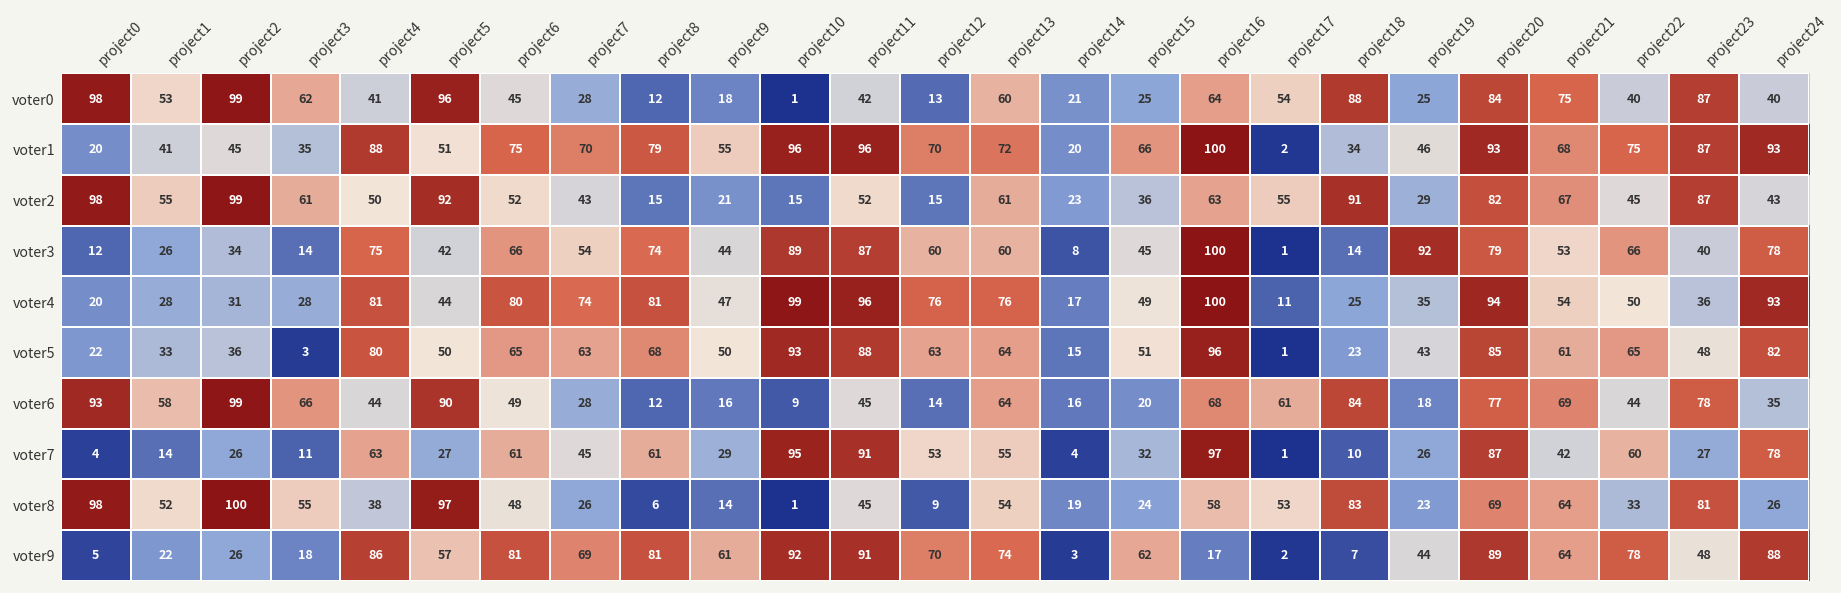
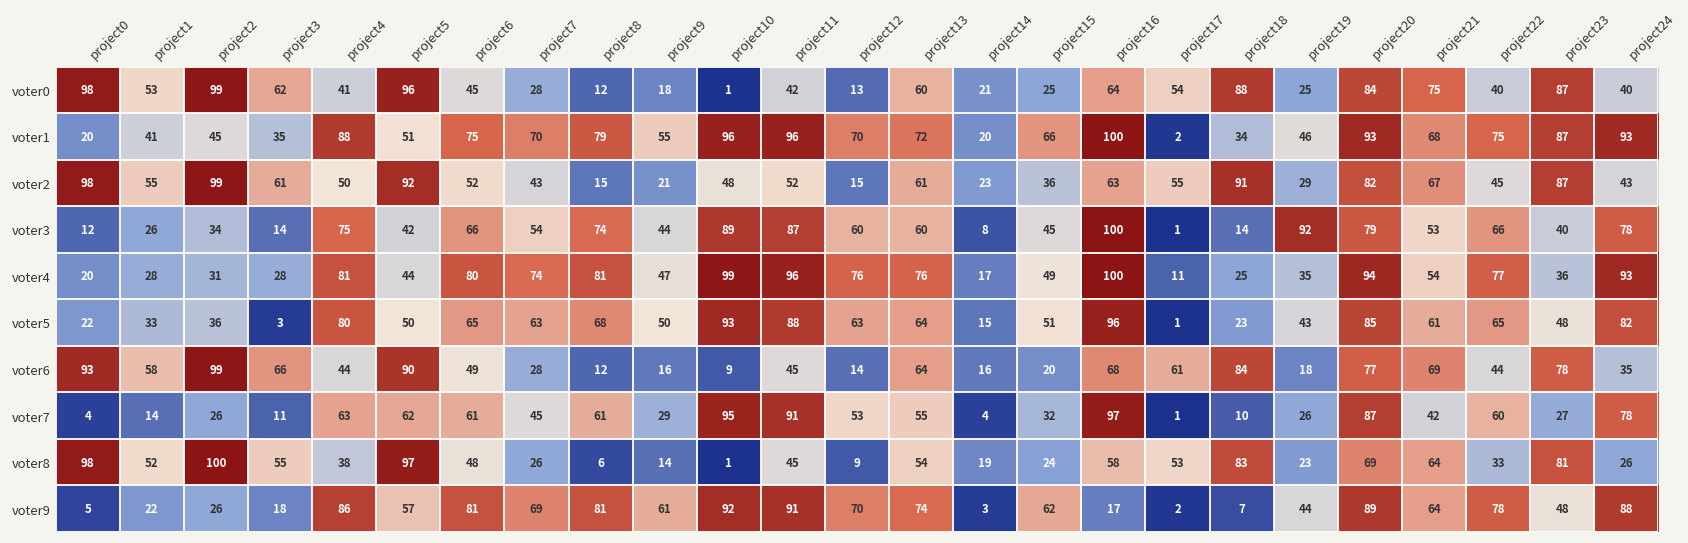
voter2, project10: 15 -> 48
voter4, project22: 50 -> 77
voter7, project5: 27 -> 62
